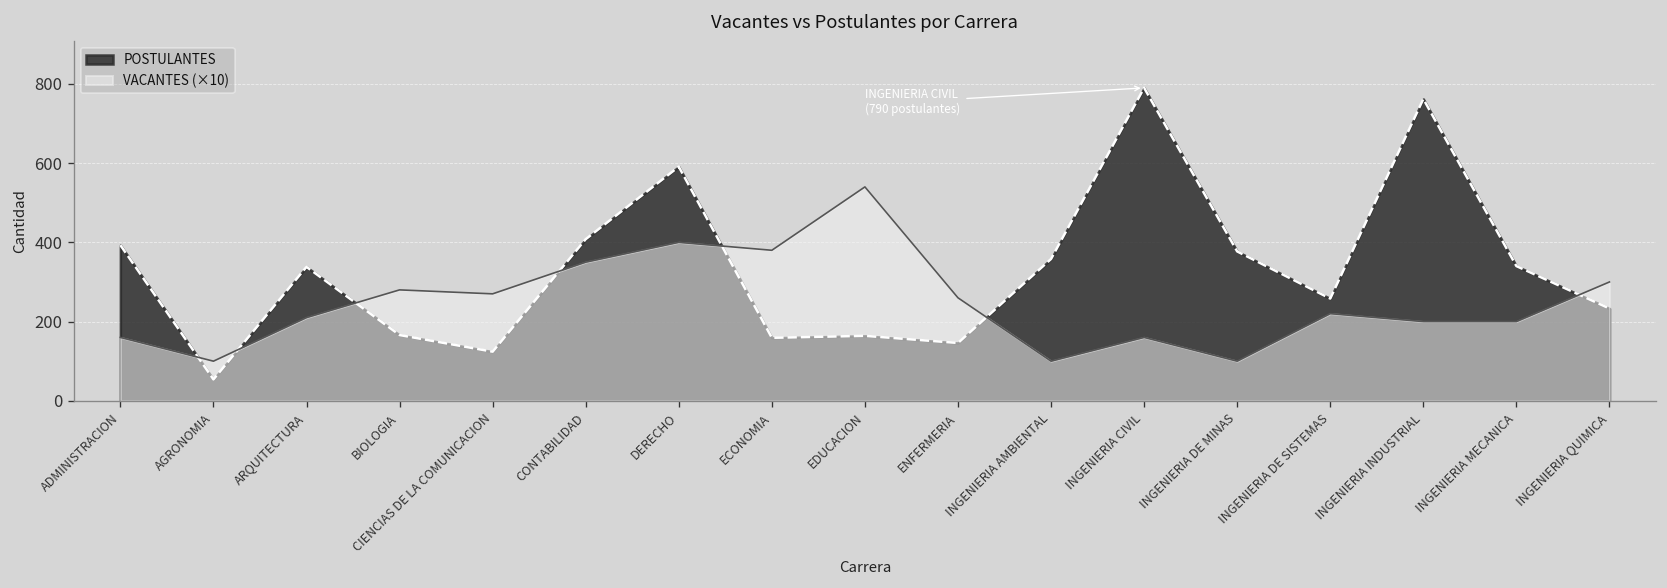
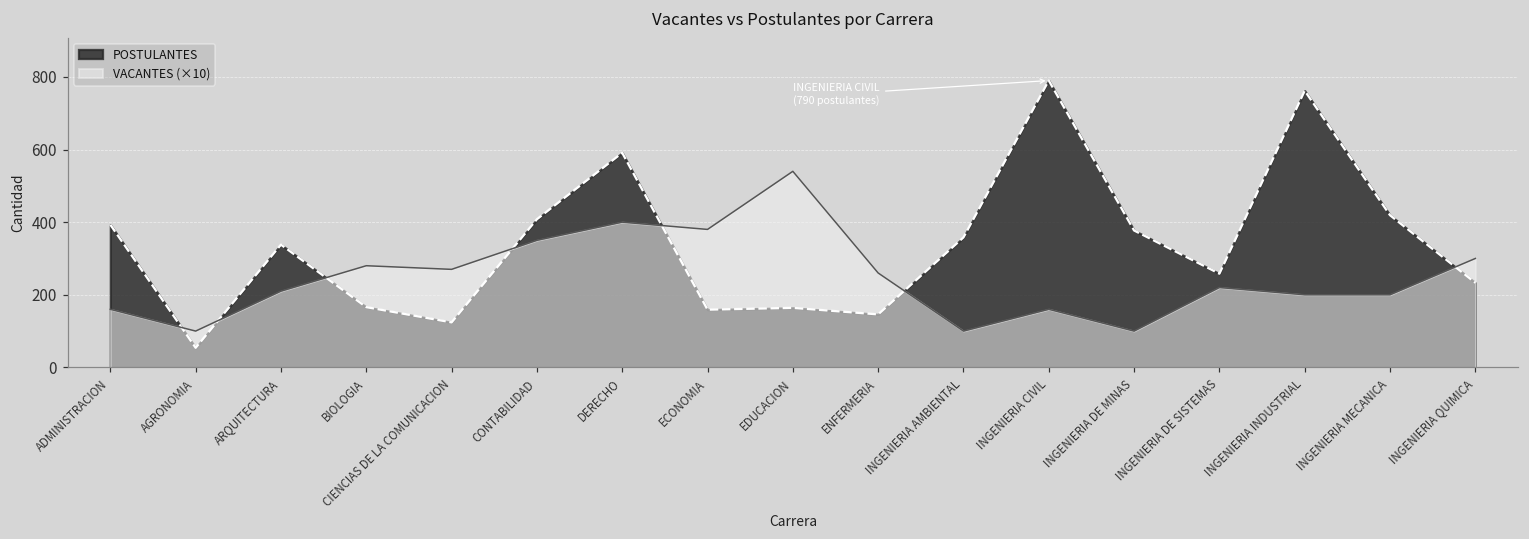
POSTULANTES, INGENIERIA MECANICA: 340 -> 420
